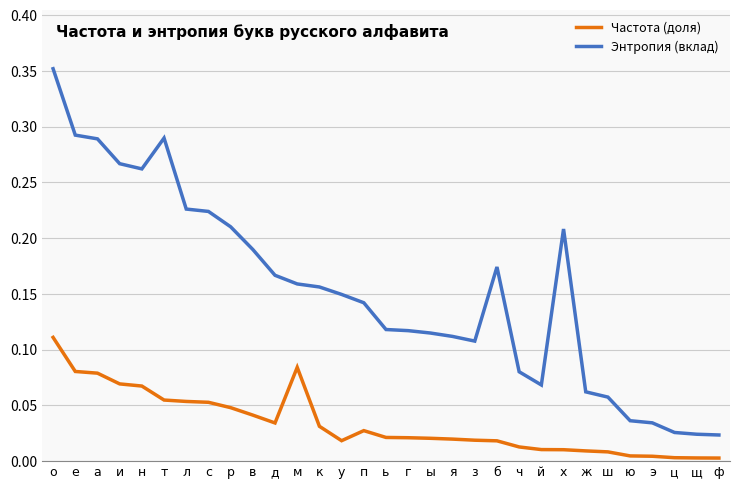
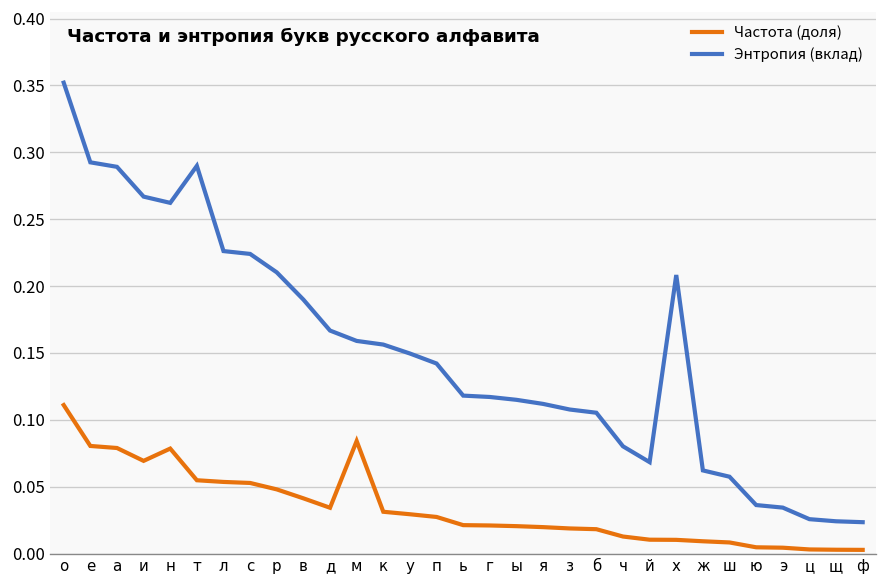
Частота (доля), н: 0.067 -> 0.078
Частота (доля), у: 0.018 -> 0.029
Энтропия (вклад), б: 0.174 -> 0.105
